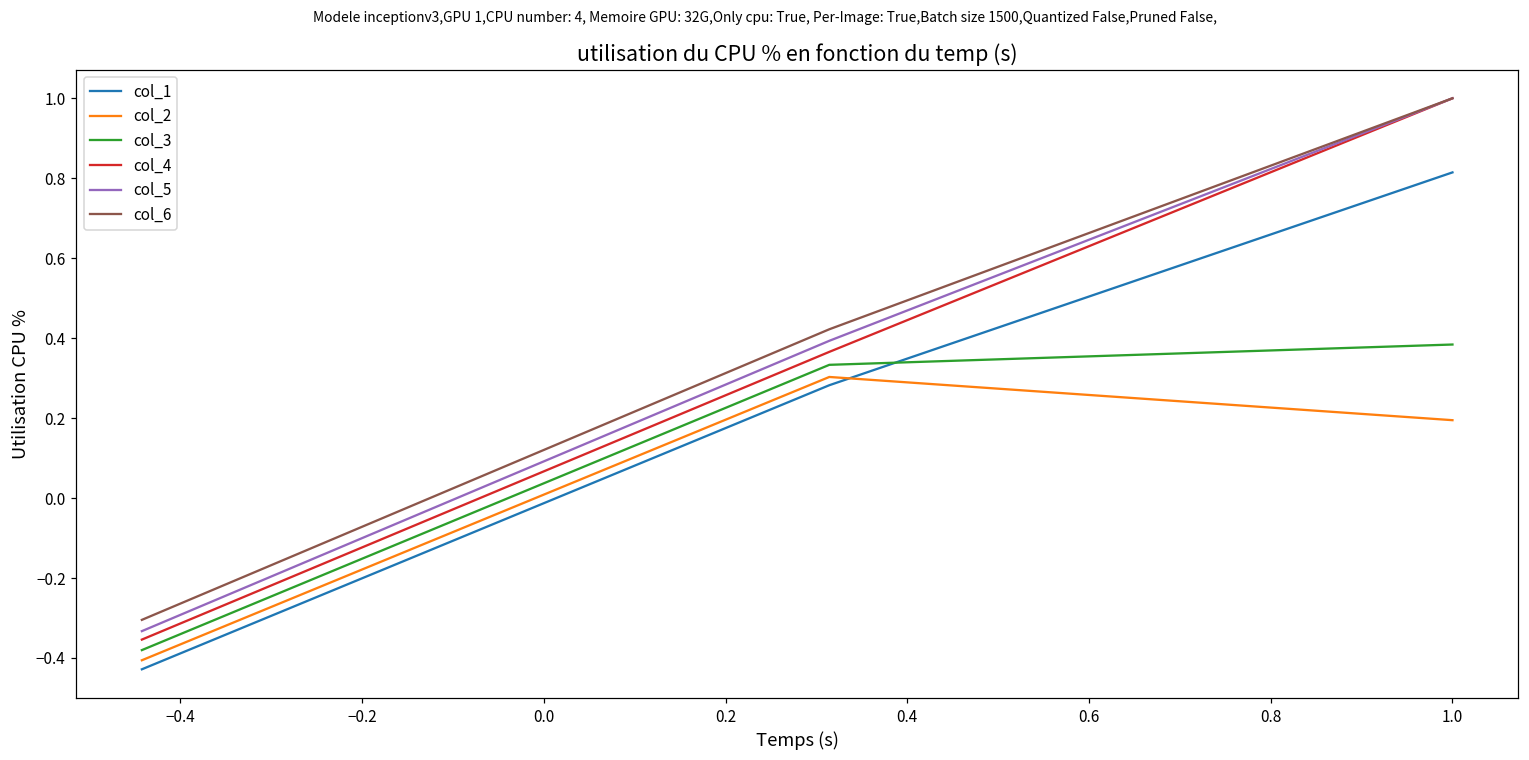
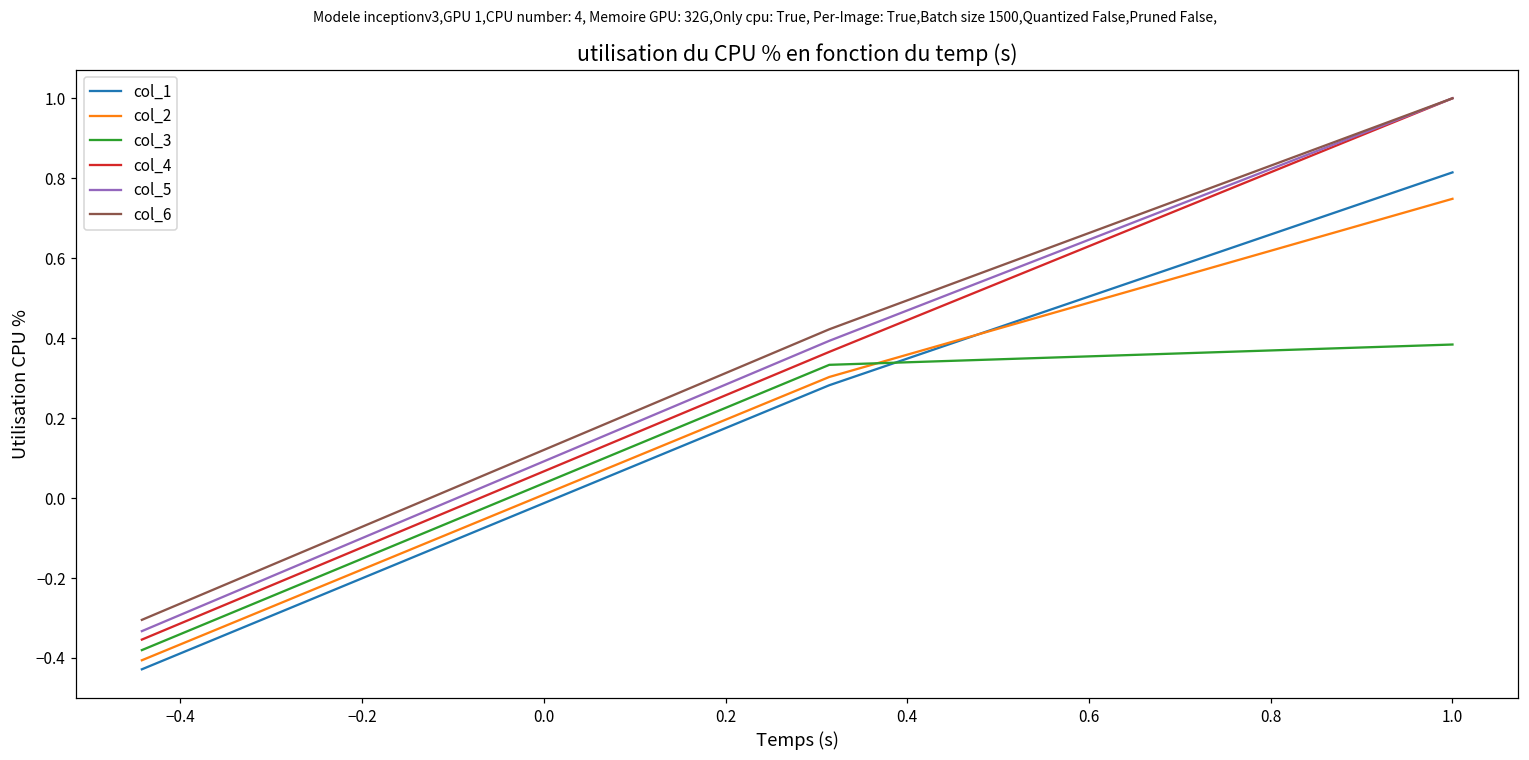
col_2, 1.0: 0.19 -> 0.75
